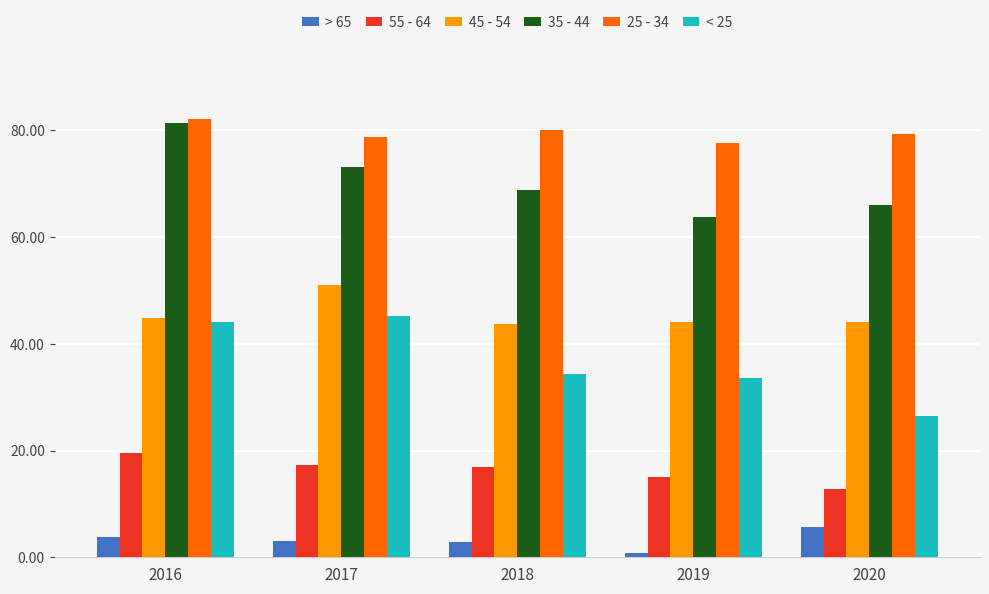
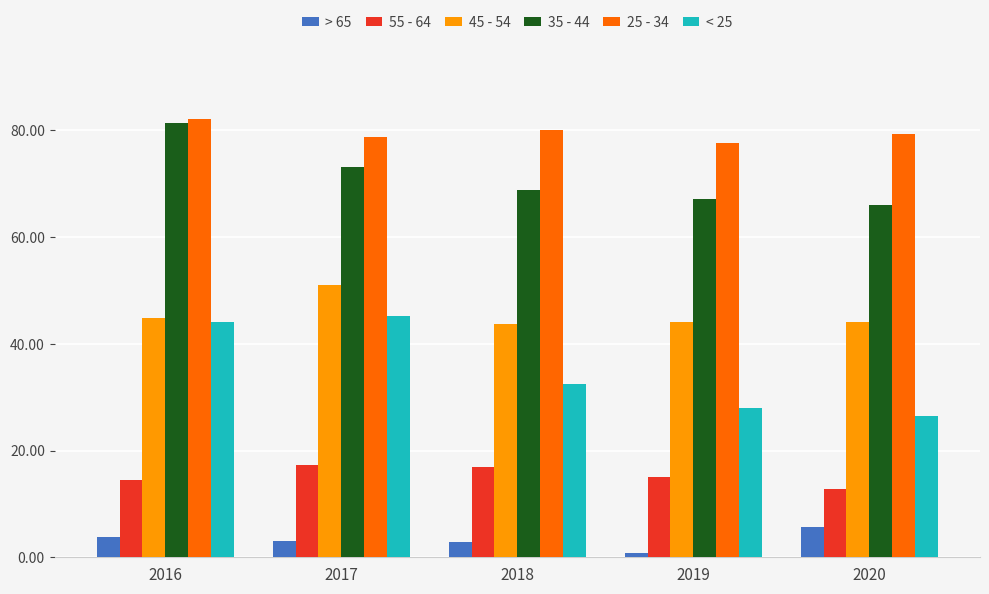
55 - 64, 2016: 19 -> 14
< 25, 2018: 34 -> 33
35 - 44, 2019: 64 -> 67
< 25, 2019: 34 -> 28
